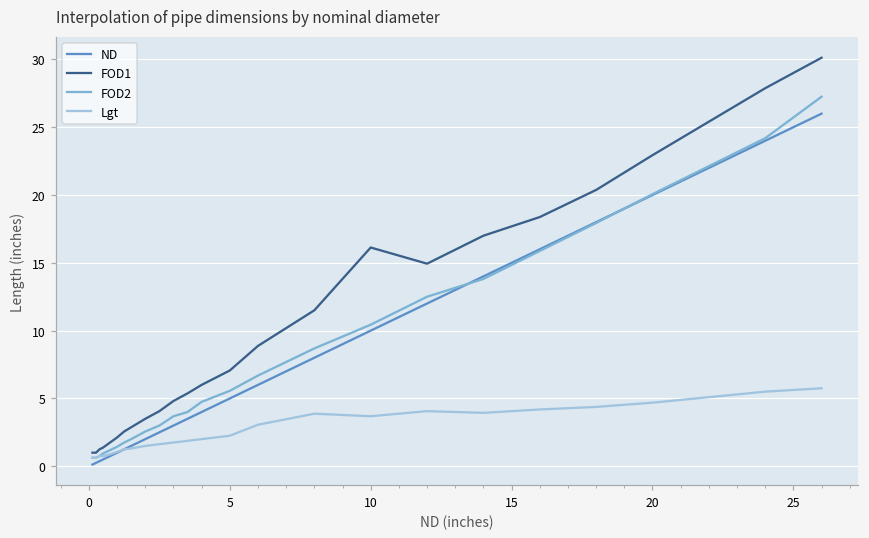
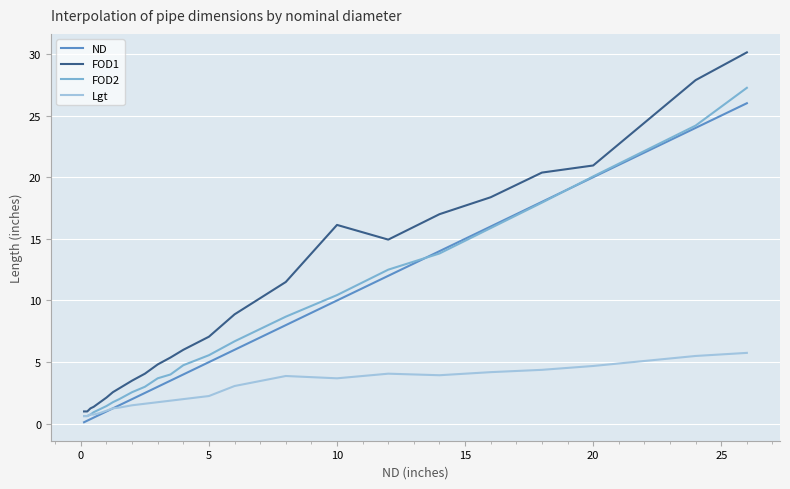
FOD1, 20: 22.9 -> 21.0
